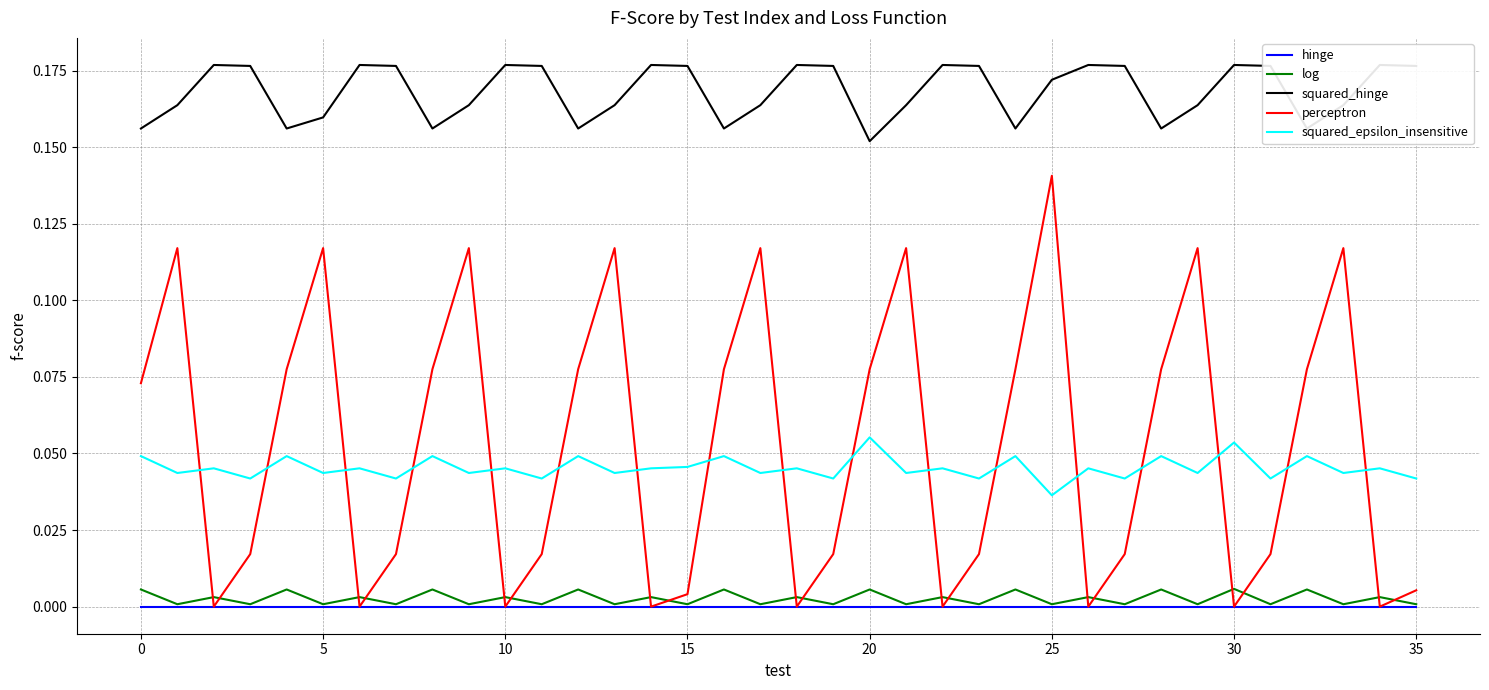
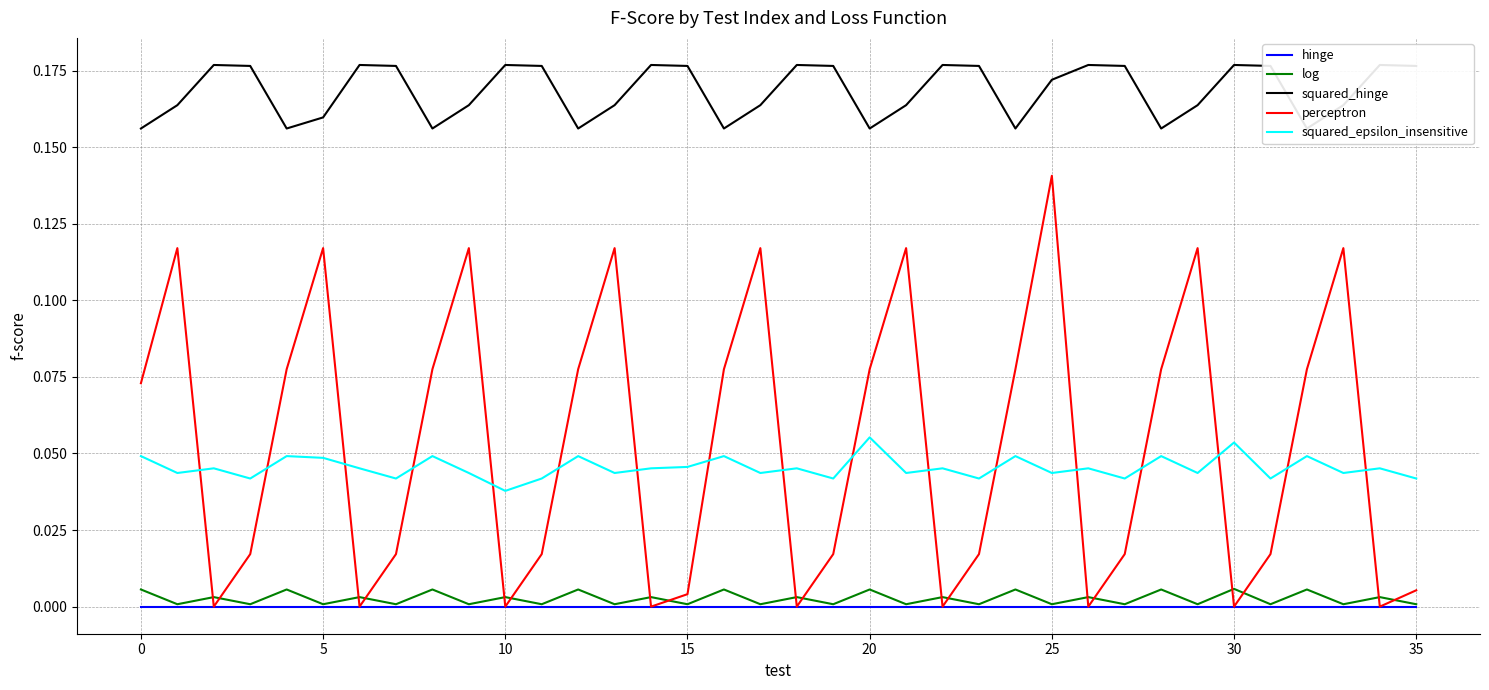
squared_epsilon_insensitive, 5: 0.044 -> 0.049
squared_epsilon_insensitive, 10: 0.045 -> 0.038
squared_hinge, 20: 0.152 -> 0.156
squared_epsilon_insensitive, 25: 0.036 -> 0.044
